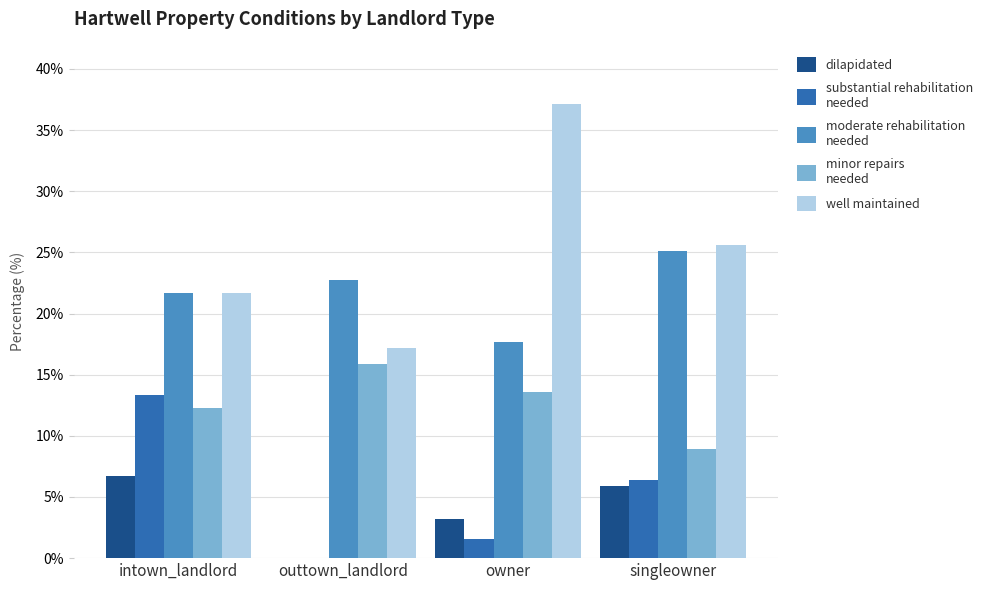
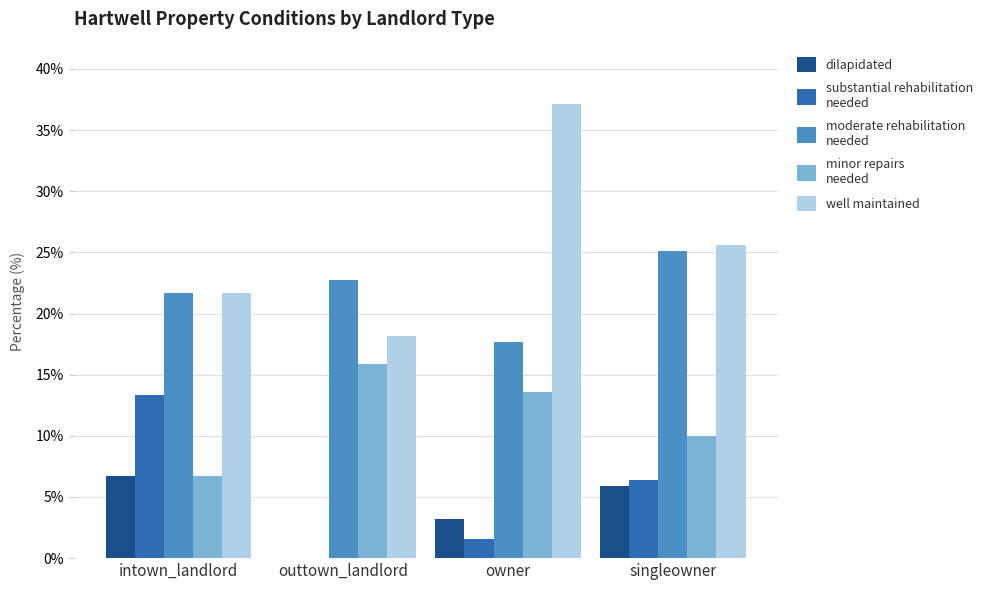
minor repairs needed, intown_landlord: 12.3% -> 6.7%
well maintained, outtown_landlord: 17.2% -> 18.2%
minor repairs needed, singleowner: 8.9% -> 10.0%
